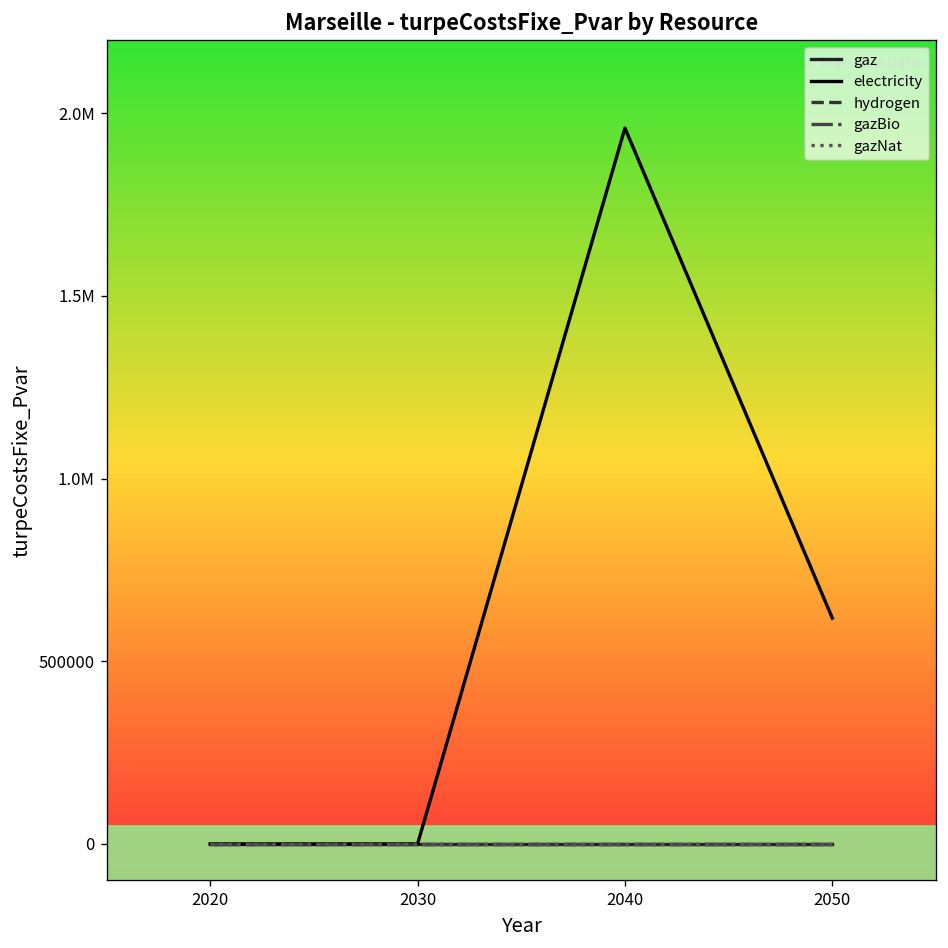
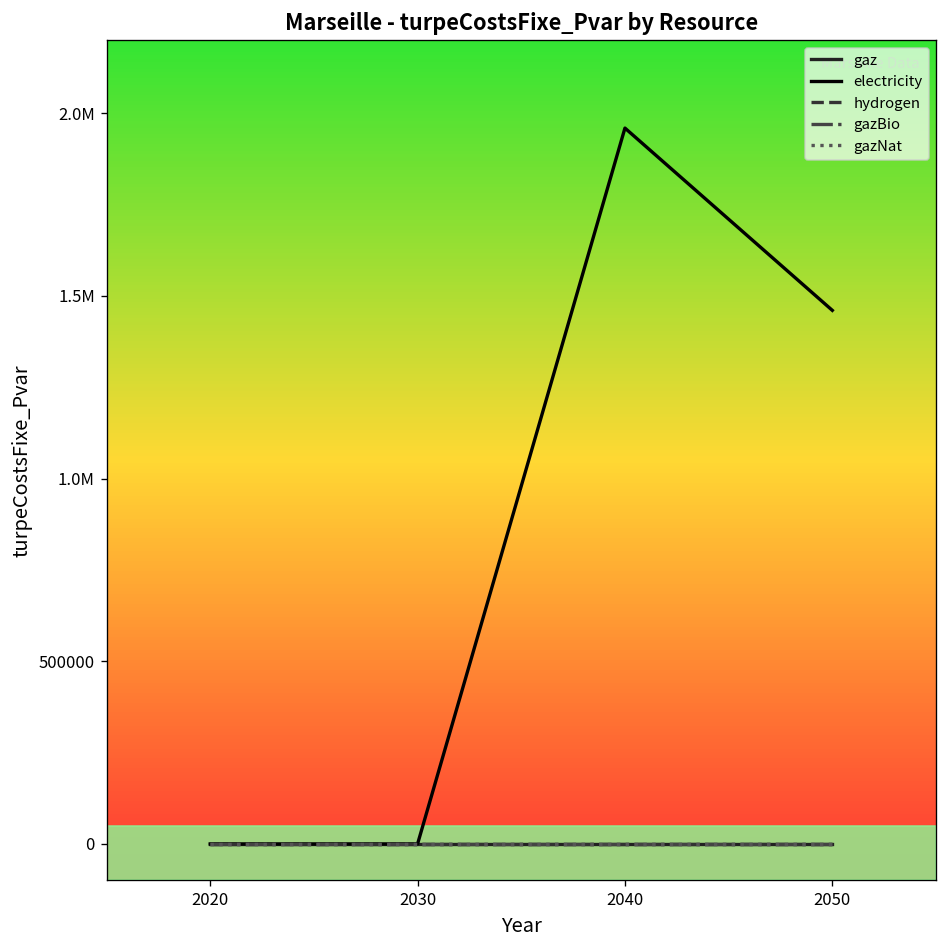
electricity, 2050: 620000 -> 1460000
